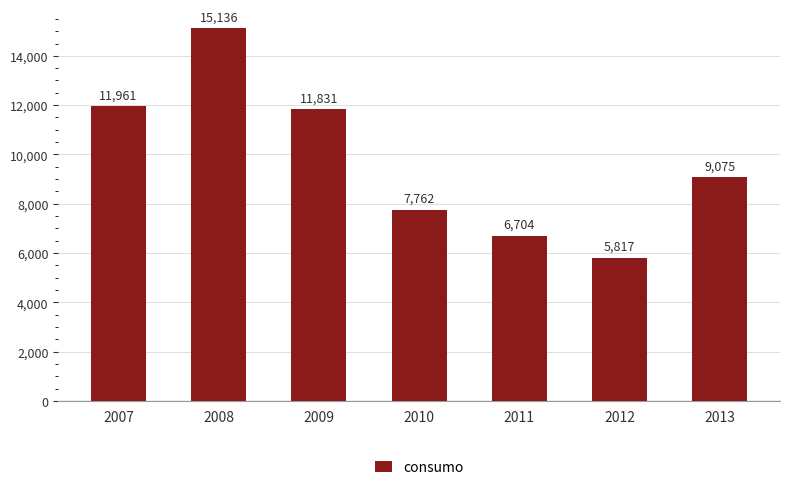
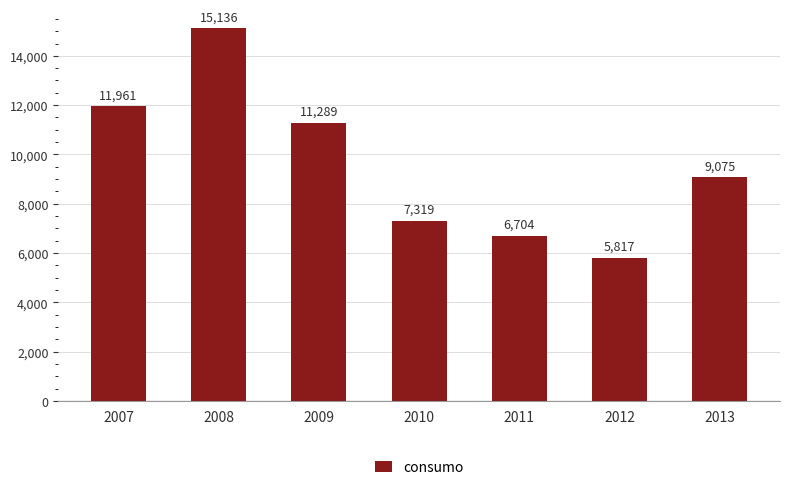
2009: 11,831 -> 11,289
2010: 7,762 -> 7,319
